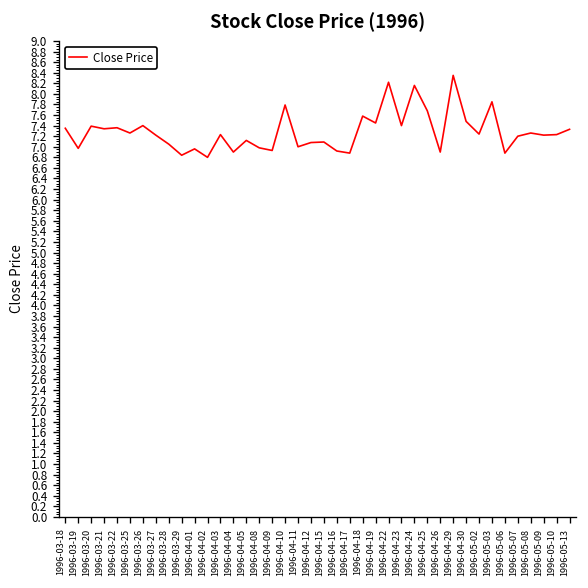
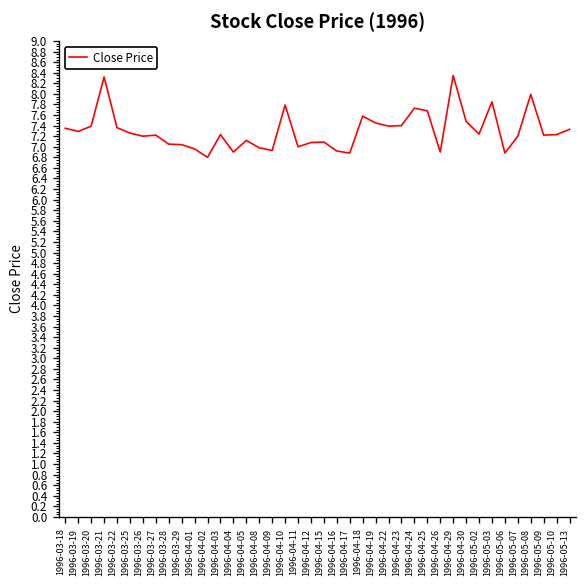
1996-03-19: 7.0 -> 7.3
1996-03-21: 7.3 -> 8.3
1996-03-26: 7.4 -> 7.2
1996-03-29: 6.8 -> 7.0
1996-04-22: 8.2 -> 7.4
1996-04-24: 8.2 -> 7.7
1996-05-08: 7.3 -> 8.0
